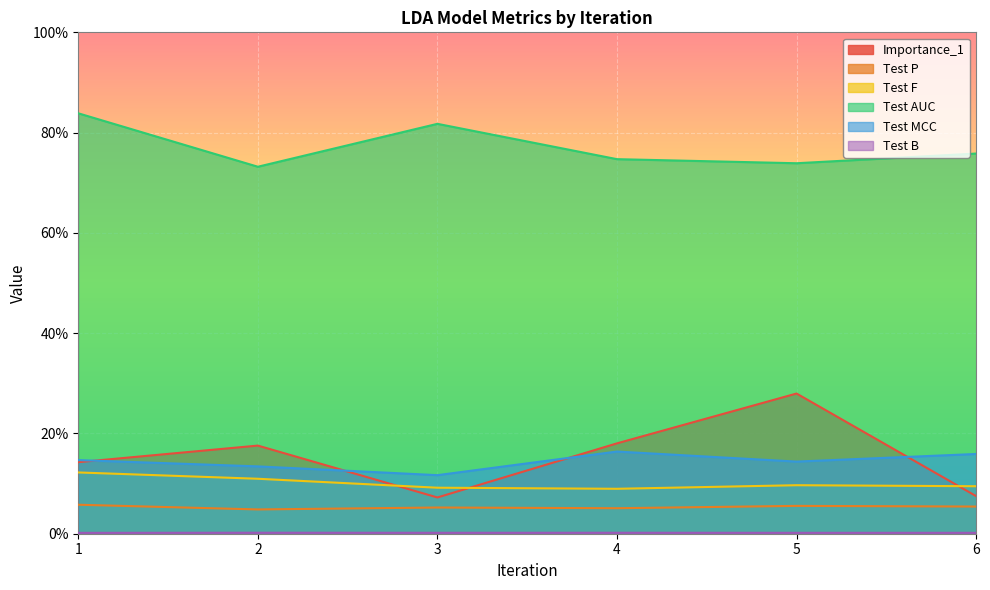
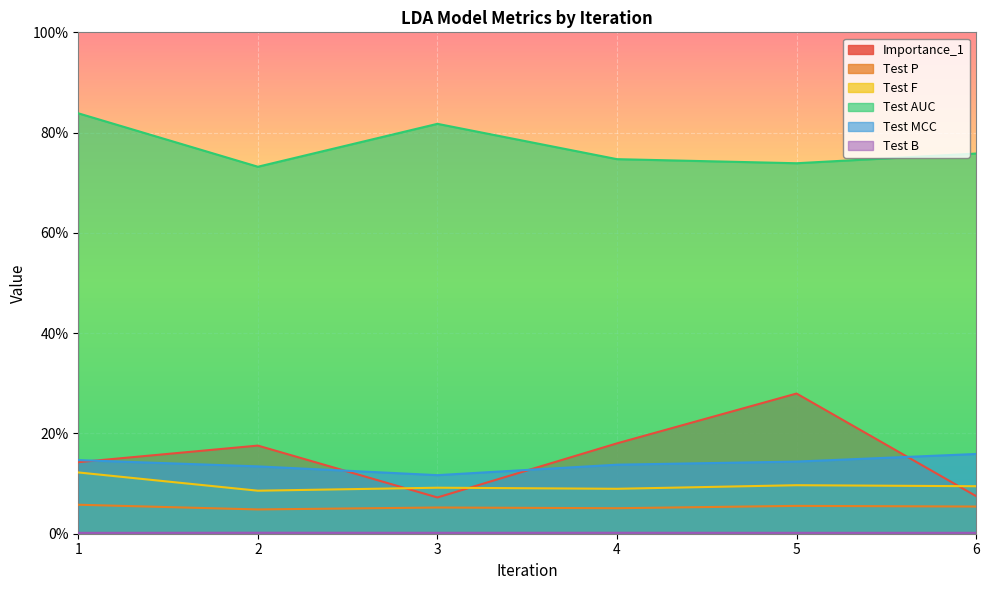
Test F, 2: 11% -> 9%
Test MCC, 4: 16% -> 14%
